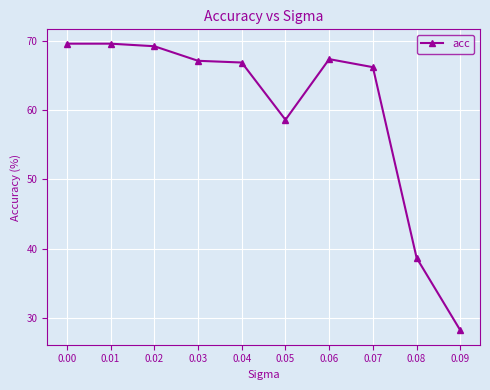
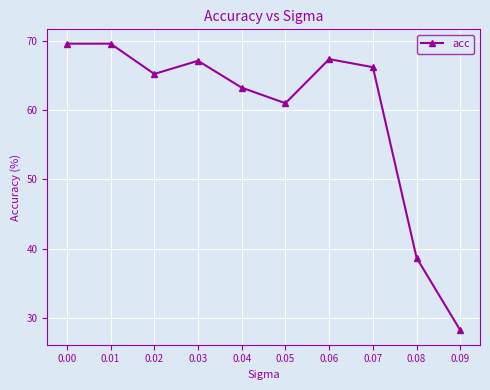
0.02: 69 -> 65
0.04: 67 -> 63
0.05: 59 -> 61
